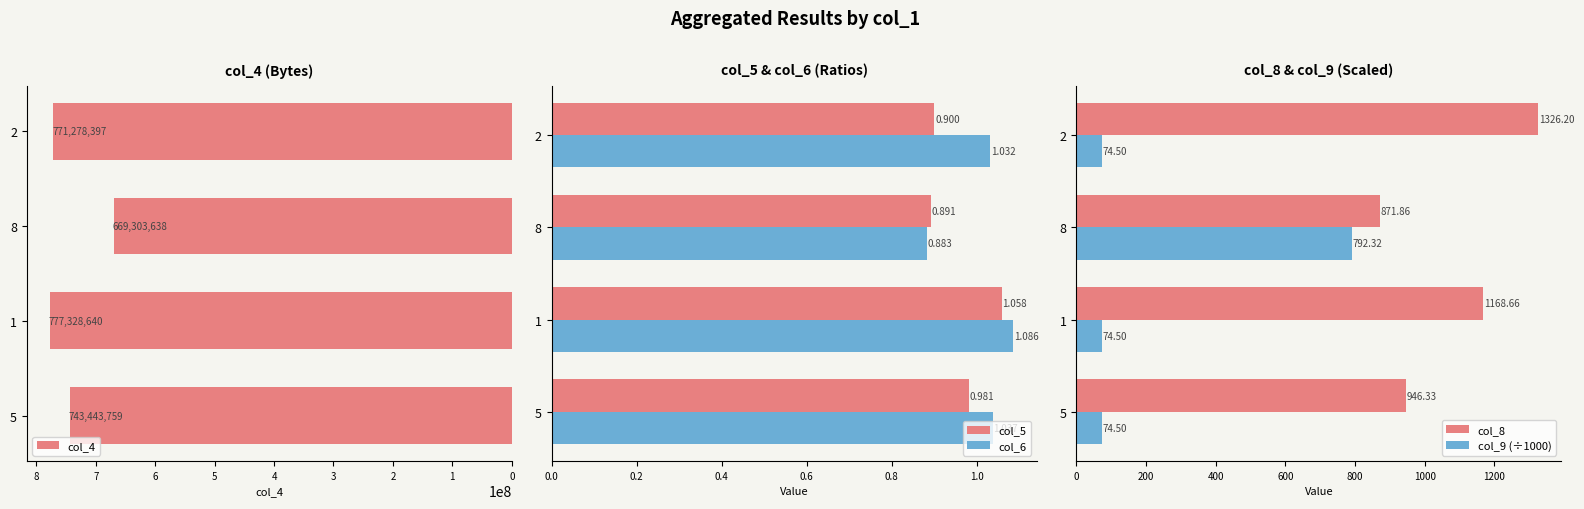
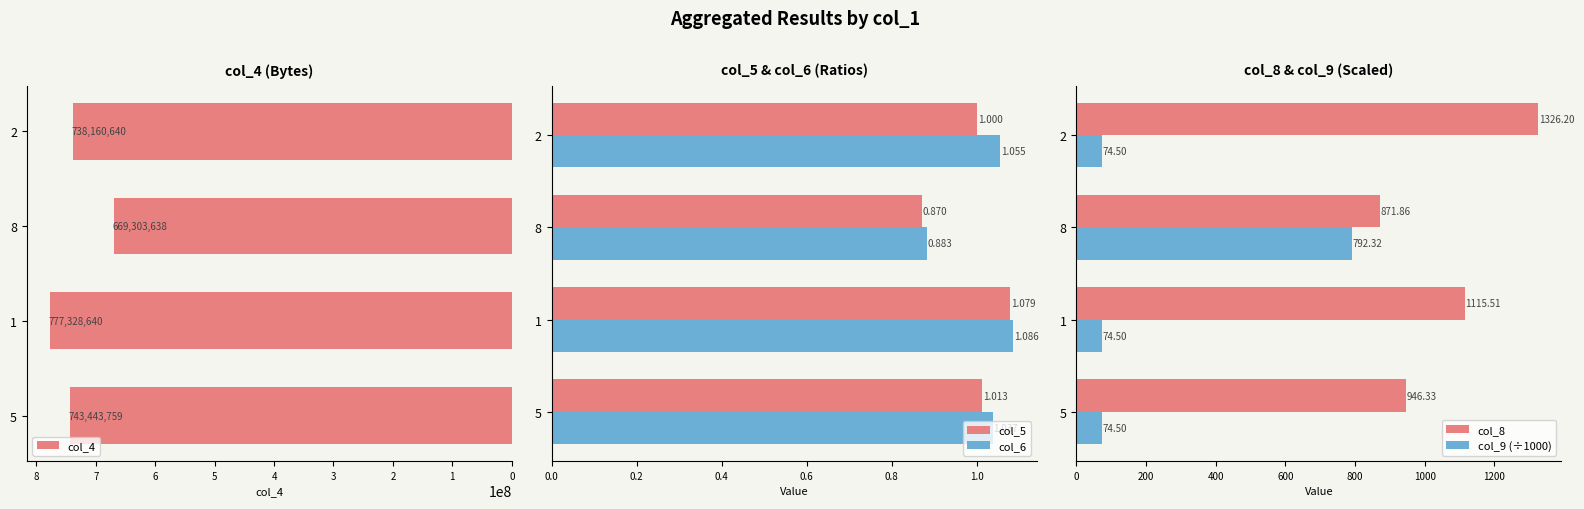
col_4 (Bytes), 2: 771,278,397 -> 738,160,640
col_5 & col_6 (Ratios), col_5, 2: 0.900 -> 1.000
col_5 & col_6 (Ratios), col_6, 2: 1.032 -> 1.055
col_5 & col_6 (Ratios), col_5, 8: 0.891 -> 0.870
col_5 & col_6 (Ratios), col_5, 1: 1.058 -> 1.079
col_5 & col_6 (Ratios), col_5, 5: 0.981 -> 1.013
col_8 & col_9 (Scaled), col_8, 1: 1168.66 -> 1115.51
